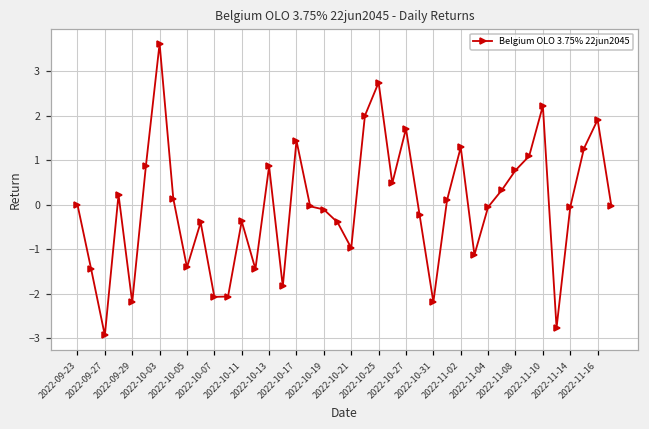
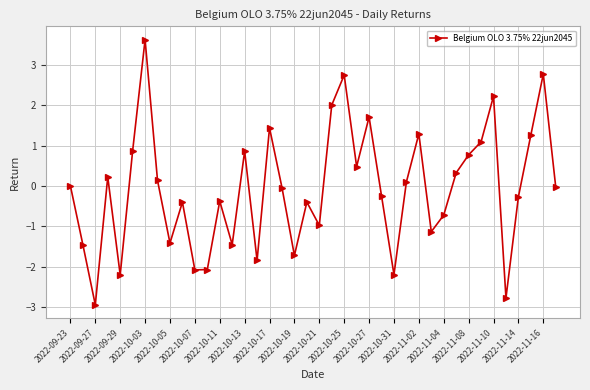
2022-10-19: -0.1 -> -1.7
2022-11-04: -0.1 -> -0.7
2022-11-14: -0.1 -> -0.3
2022-11-16: 1.9 -> 2.8
